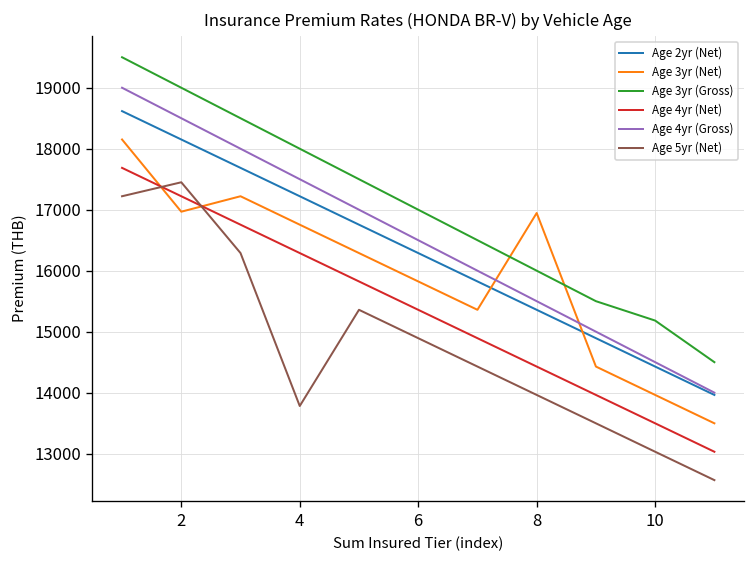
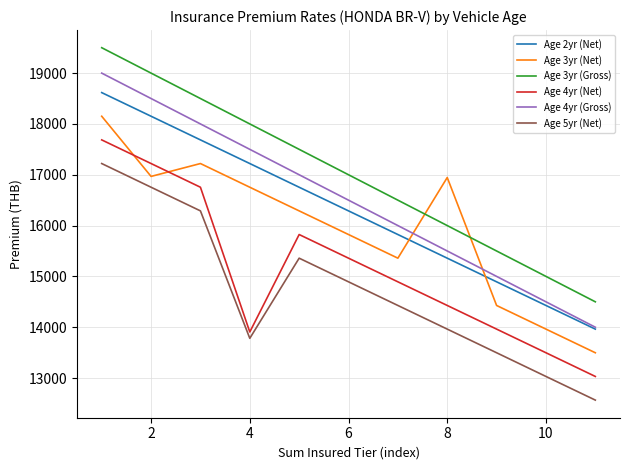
Age 5yr (Net), 2: 17400 -> 16800
Age 4yr (Net), 4: 16300 -> 13900
Age 3yr (Gross), 10: 15200 -> 15000
